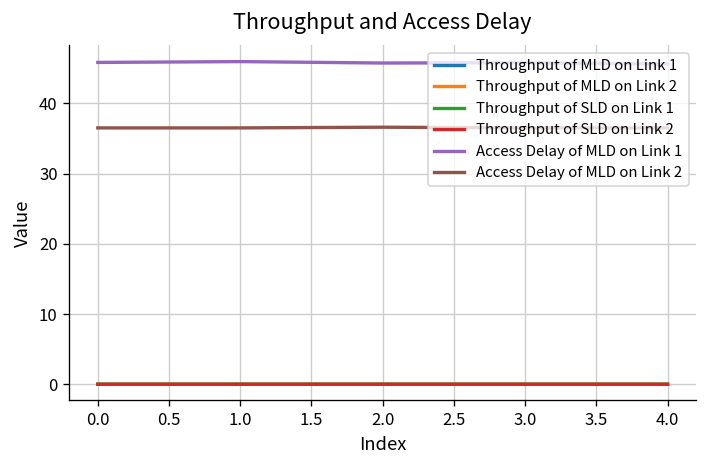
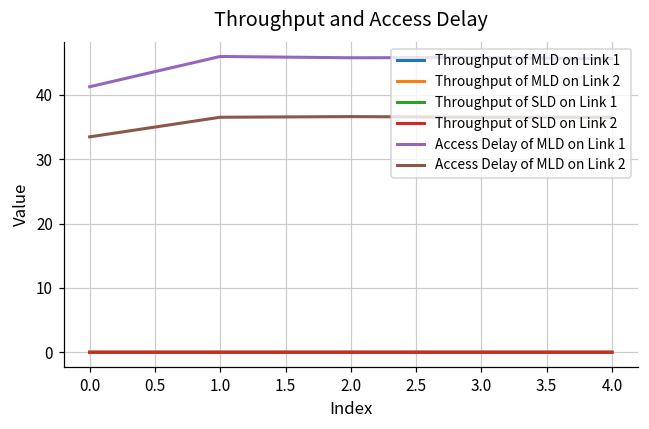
Access Delay of MLD on Link 1, 0.0: 46 -> 41
Access Delay of MLD on Link 2, 0.0: 37 -> 33
